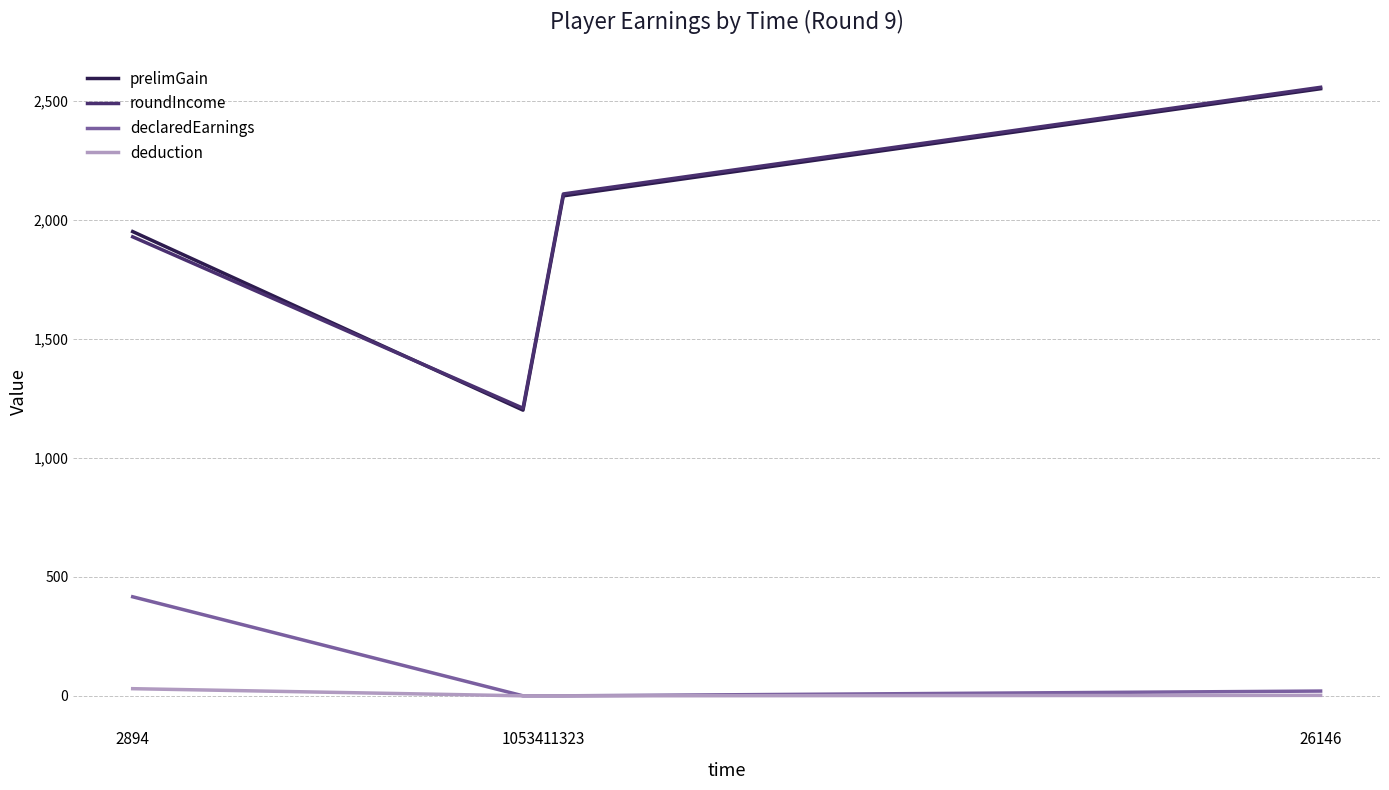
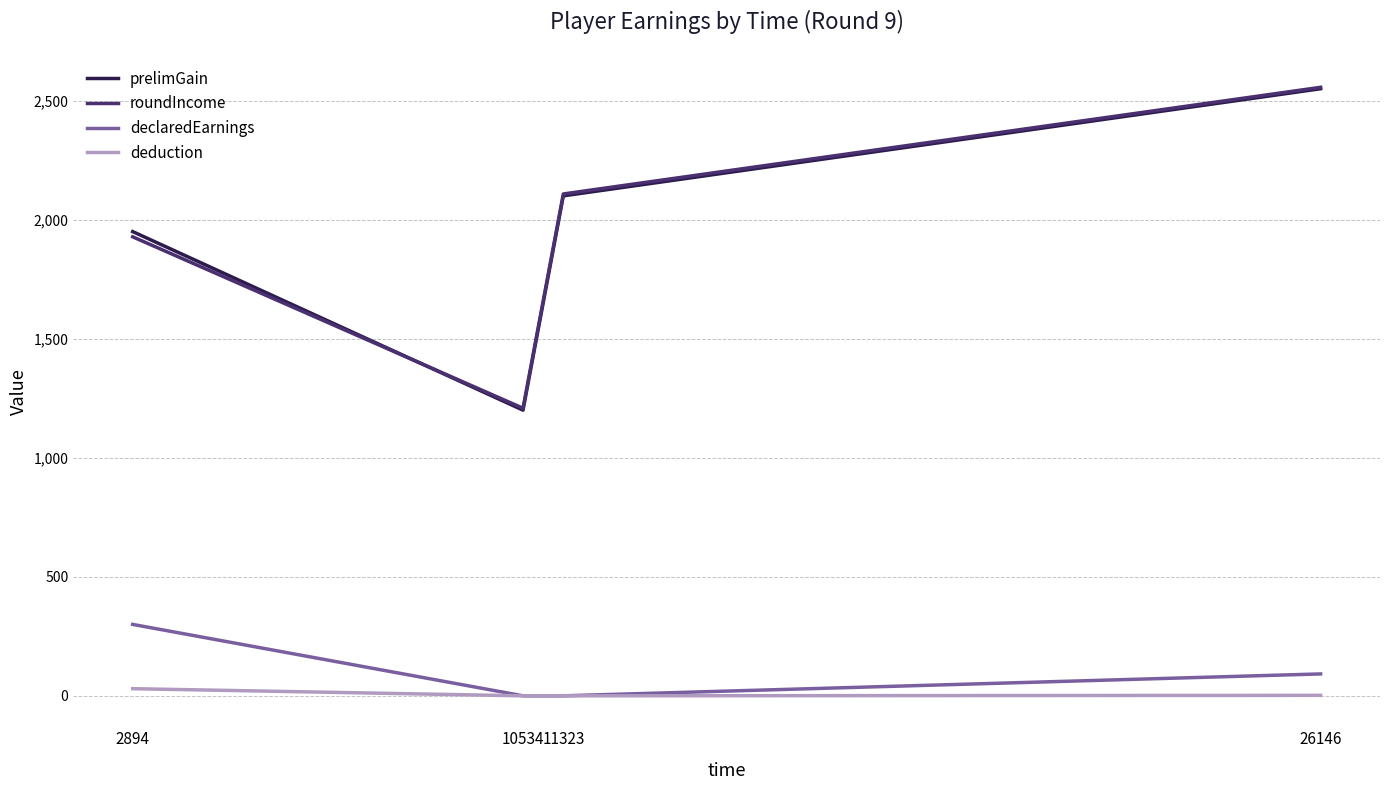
declaredEarnings, 2894: 420 -> 300
declaredEarnings, 26146: 20 -> 90
